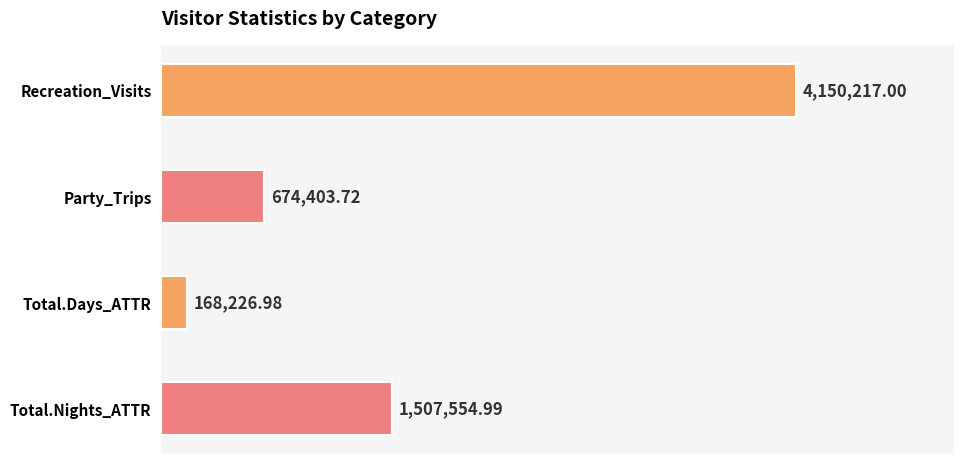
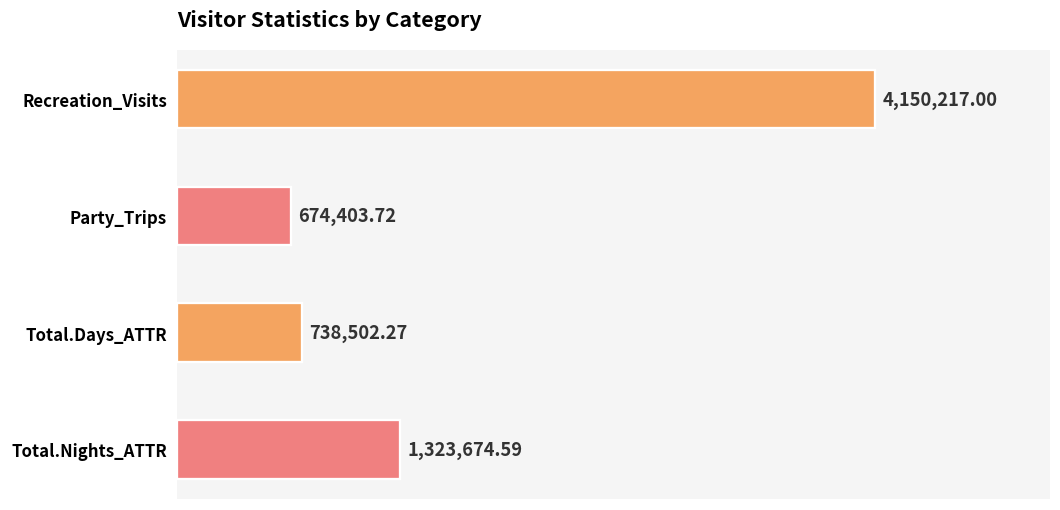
Total.Days_ATTR: 168,226.98 -> 738,502.27
Total.Nights_ATTR: 1,507,554.99 -> 1,323,674.59
